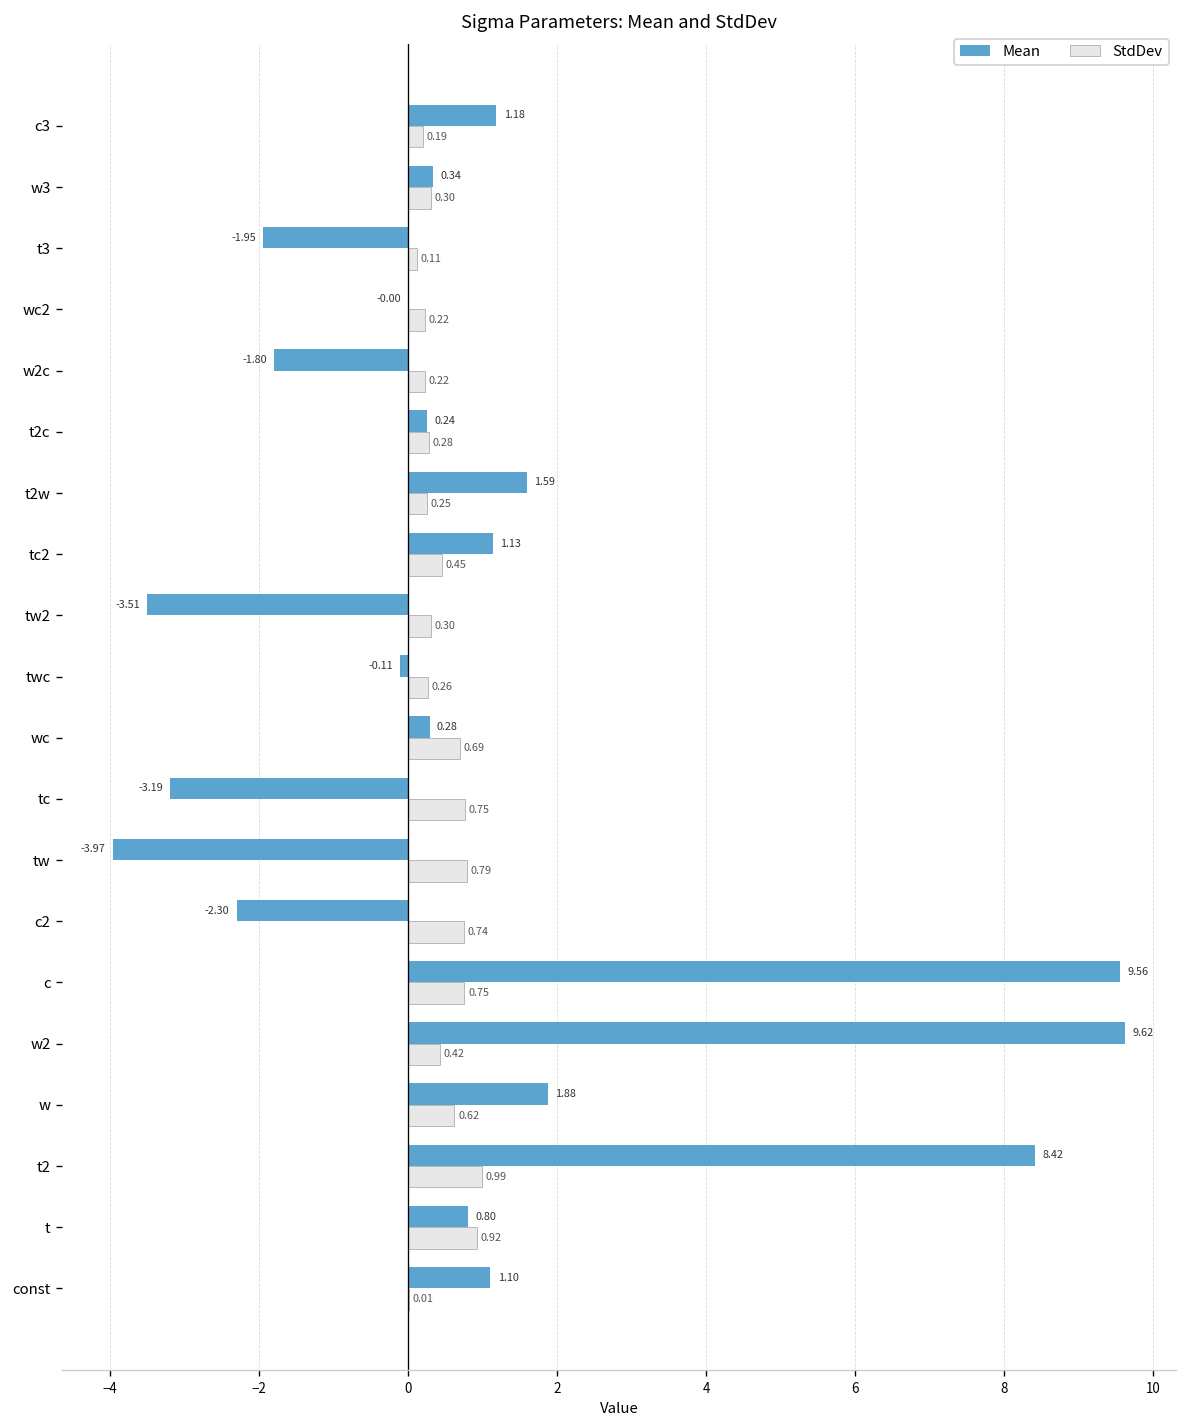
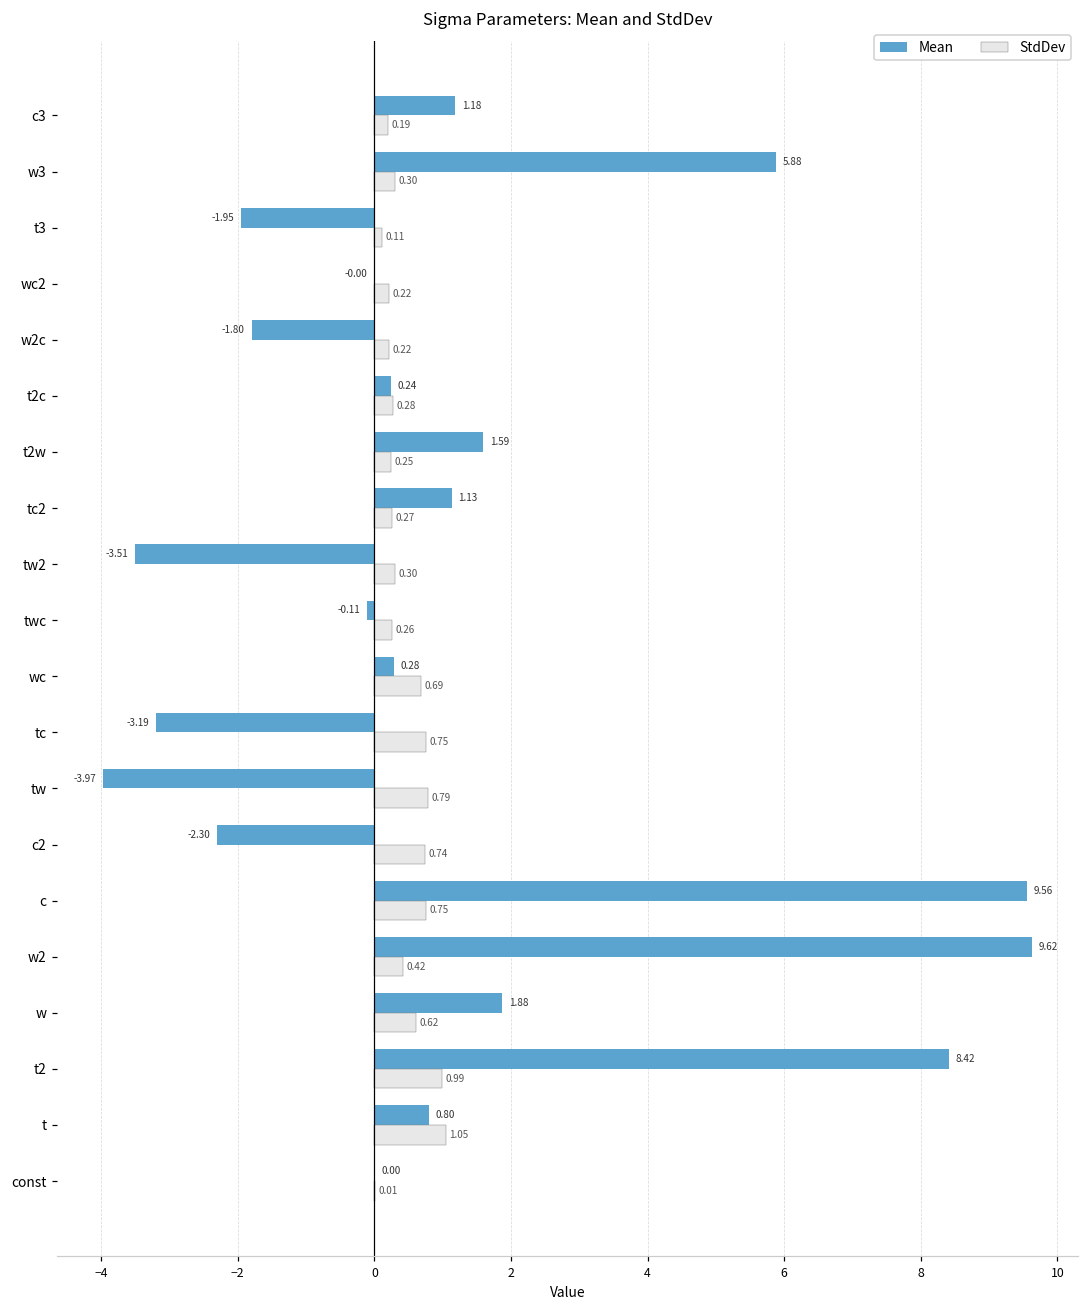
Mean, w3: 0.34 -> 5.88
StdDev, tc2: 0.45 -> 0.27
StdDev, t: 0.92 -> 1.05
Mean, const: 1.10 -> 0.00
